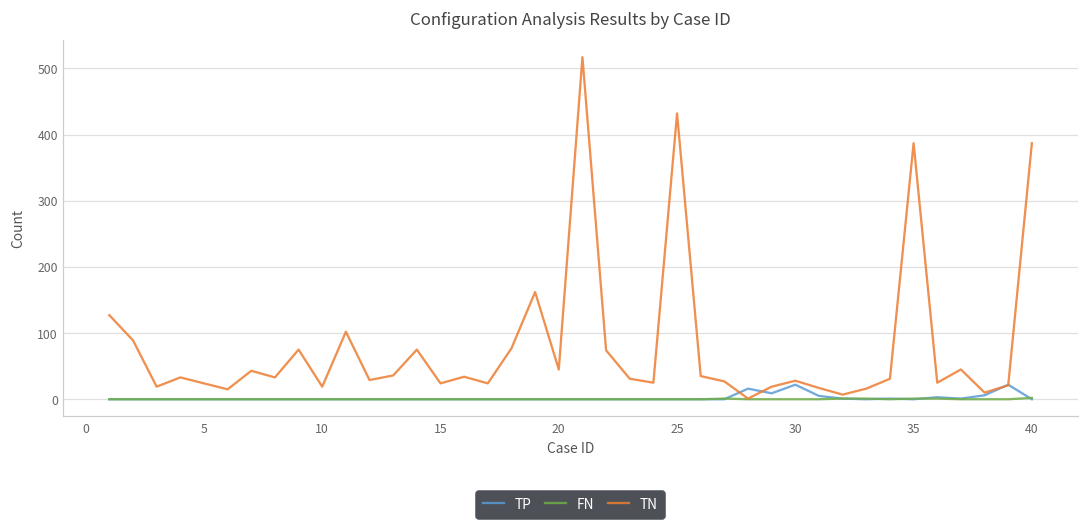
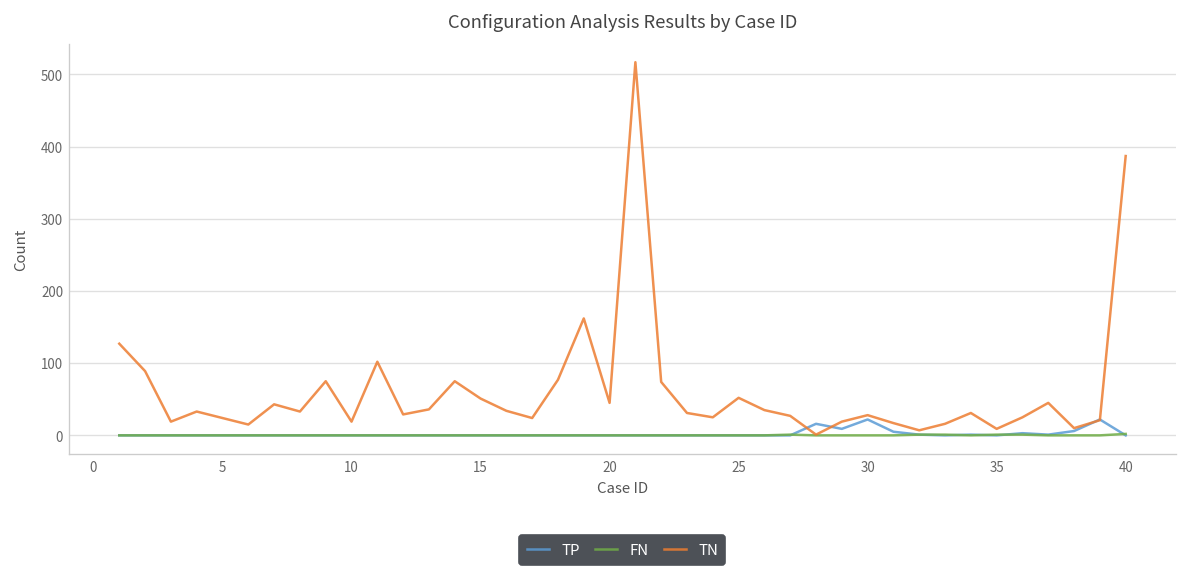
TN, 15: 20 -> 50
TN, 25: 430 -> 50
TN, 35: 390 -> 10
